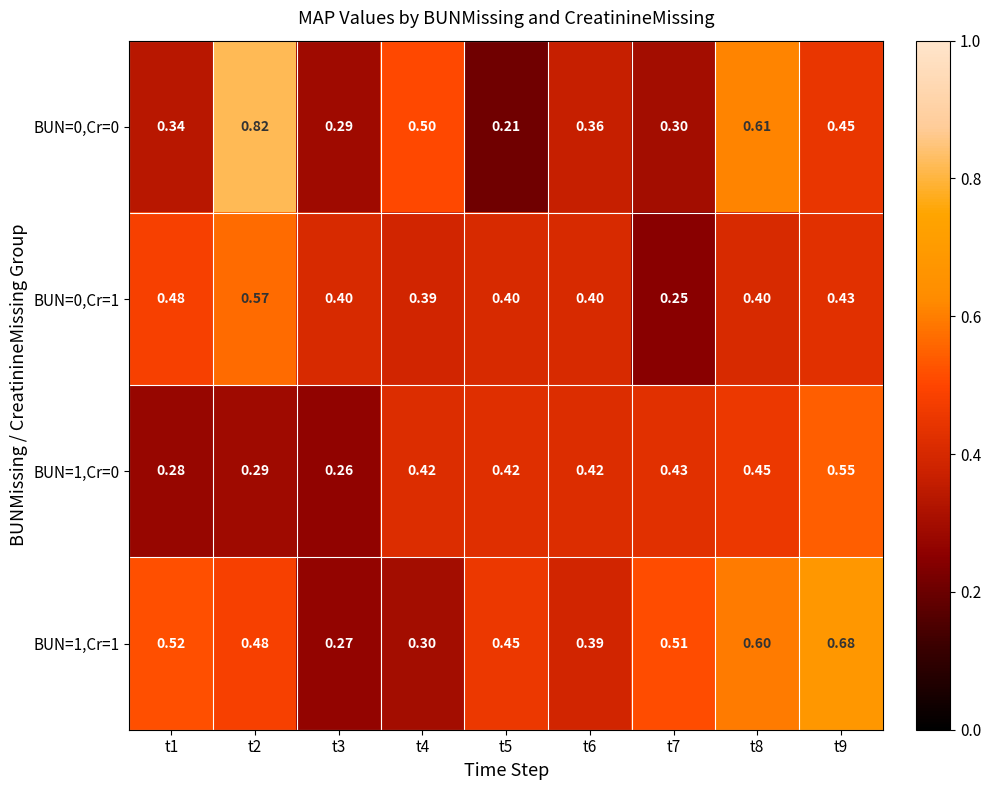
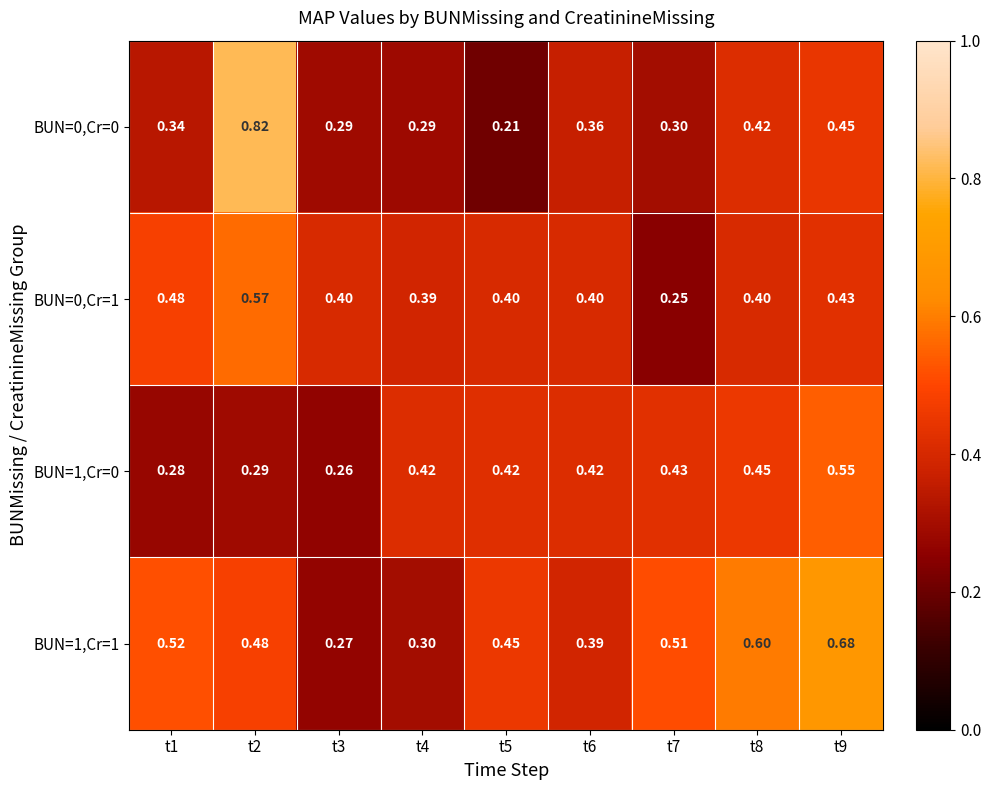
BUN=0,Cr=0, t4: 0.50 -> 0.29
BUN=0,Cr=0, t8: 0.61 -> 0.42
